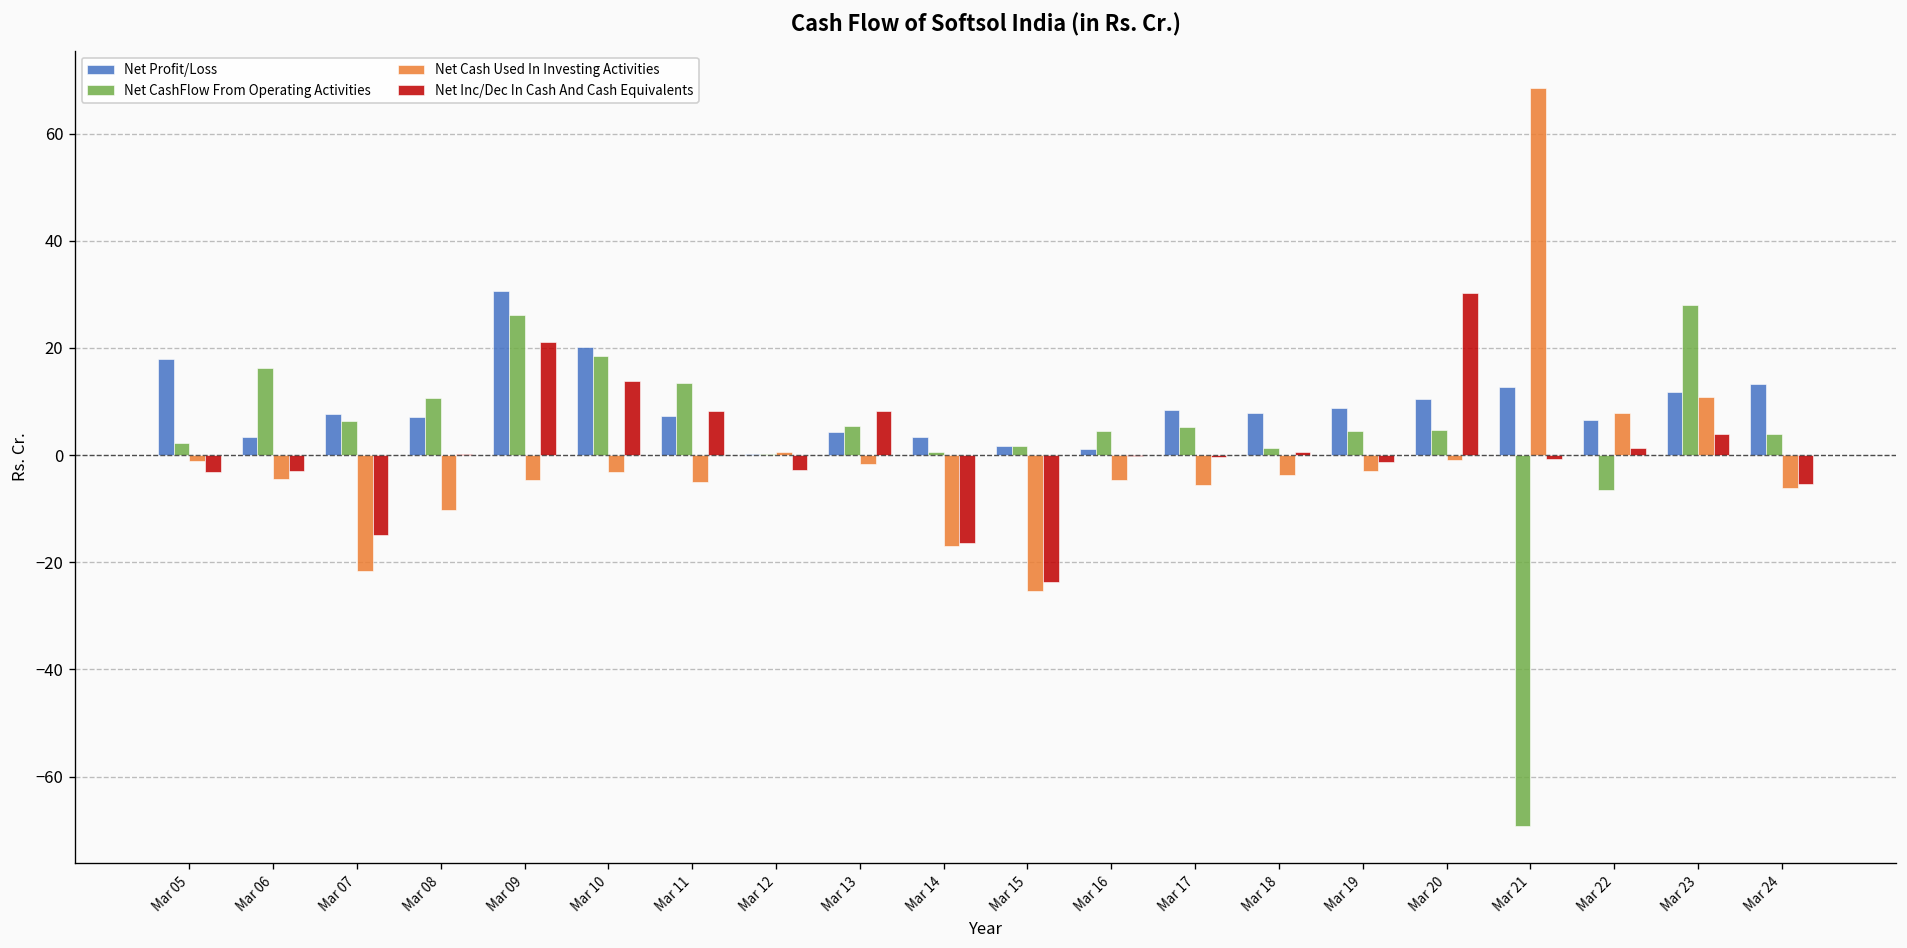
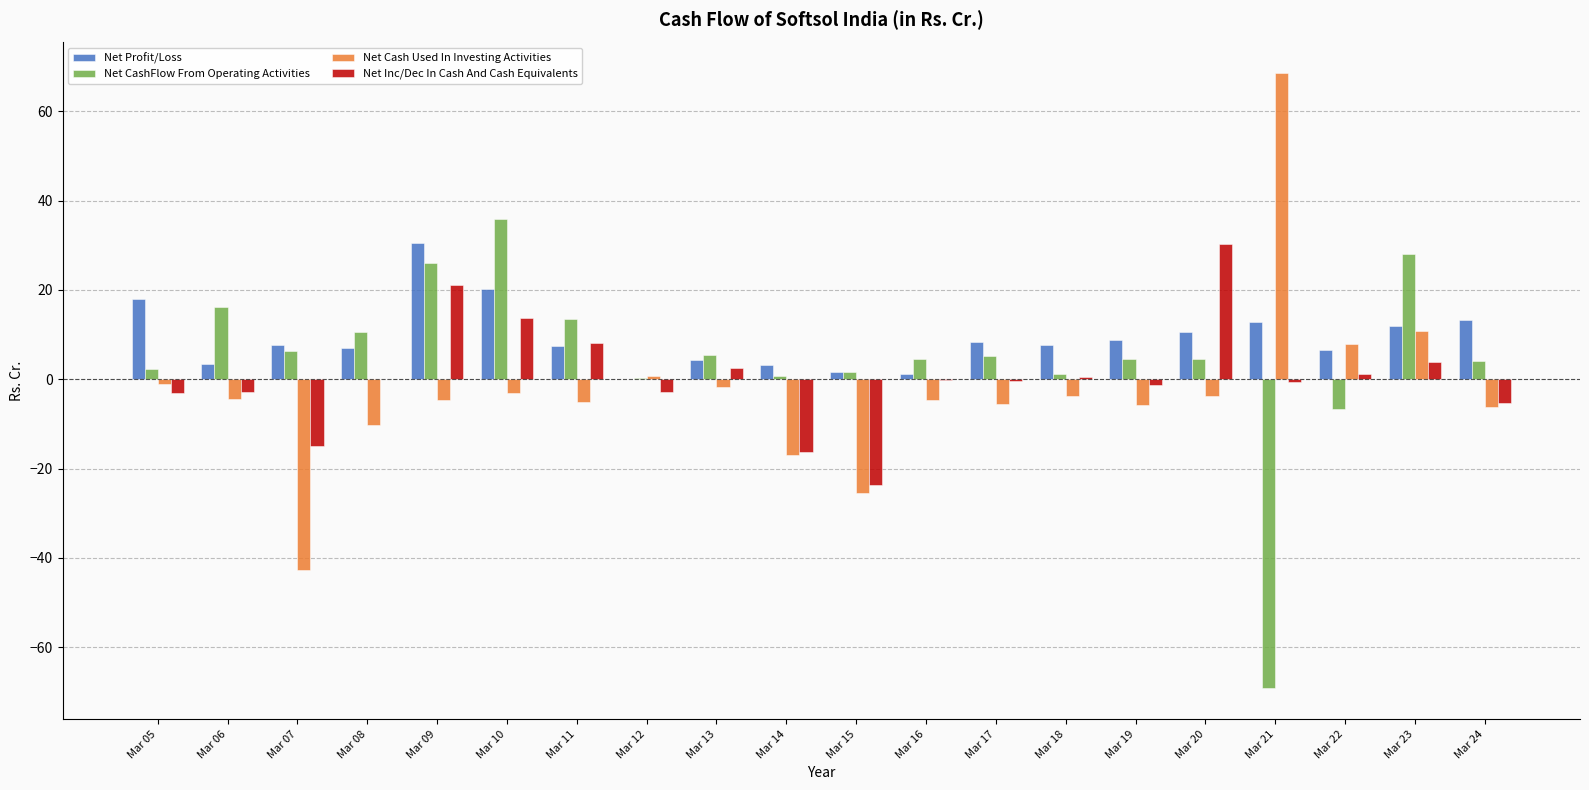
Net Cash Used In Investing Activities, Mar 07: -22 -> -43
Net CashFlow From Operating Activities, Mar 10: 19 -> 36
Net Inc/Dec In Cash And Cash Equivalents, Mar 13: 8 -> 3
Net Cash Used In Investing Activities, Mar 19: -3 -> -6
Net Cash Used In Investing Activities, Mar 20: -1 -> -4
